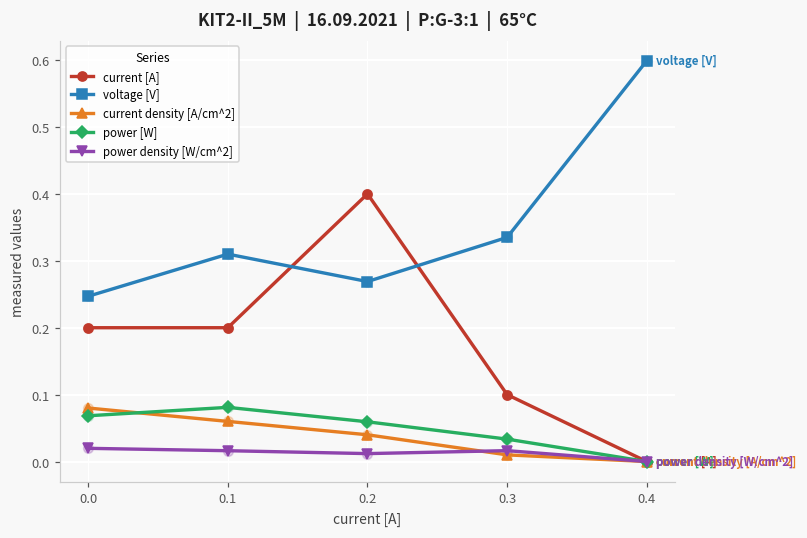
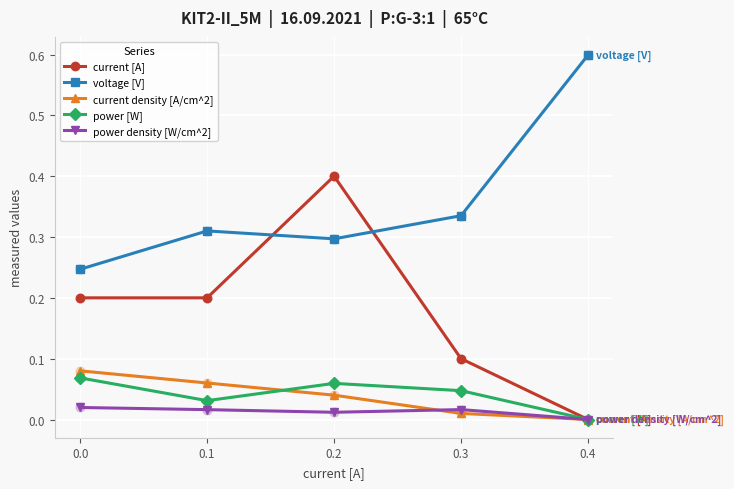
power [W], 0.1: 0.08 -> 0.03
voltage [V], 0.2: 0.27 -> 0.30
power [W], 0.3: 0.03 -> 0.05
